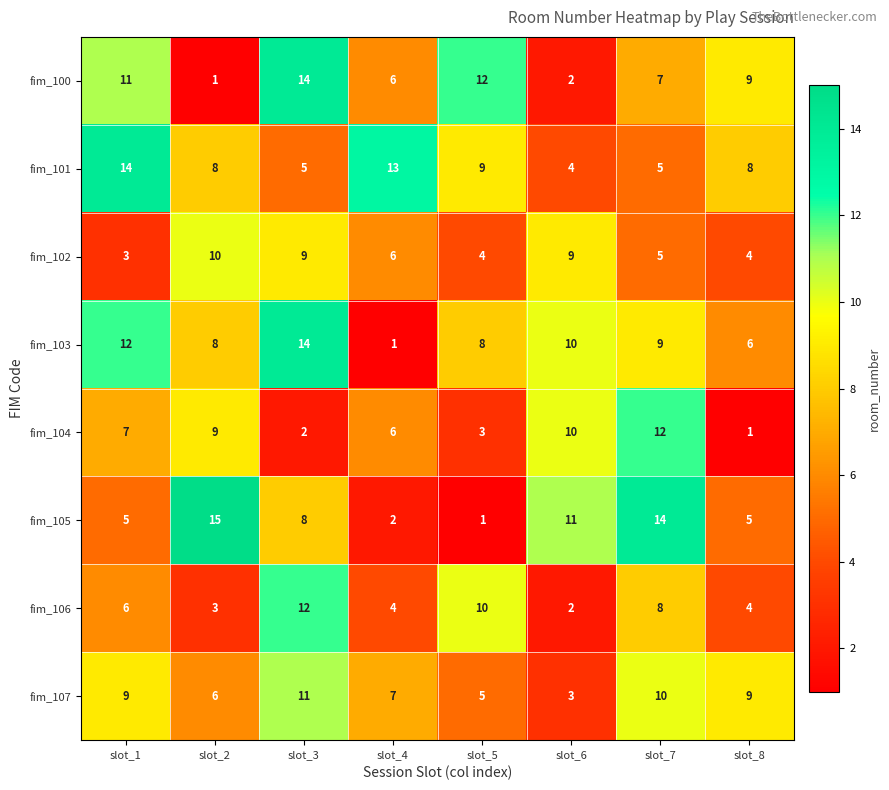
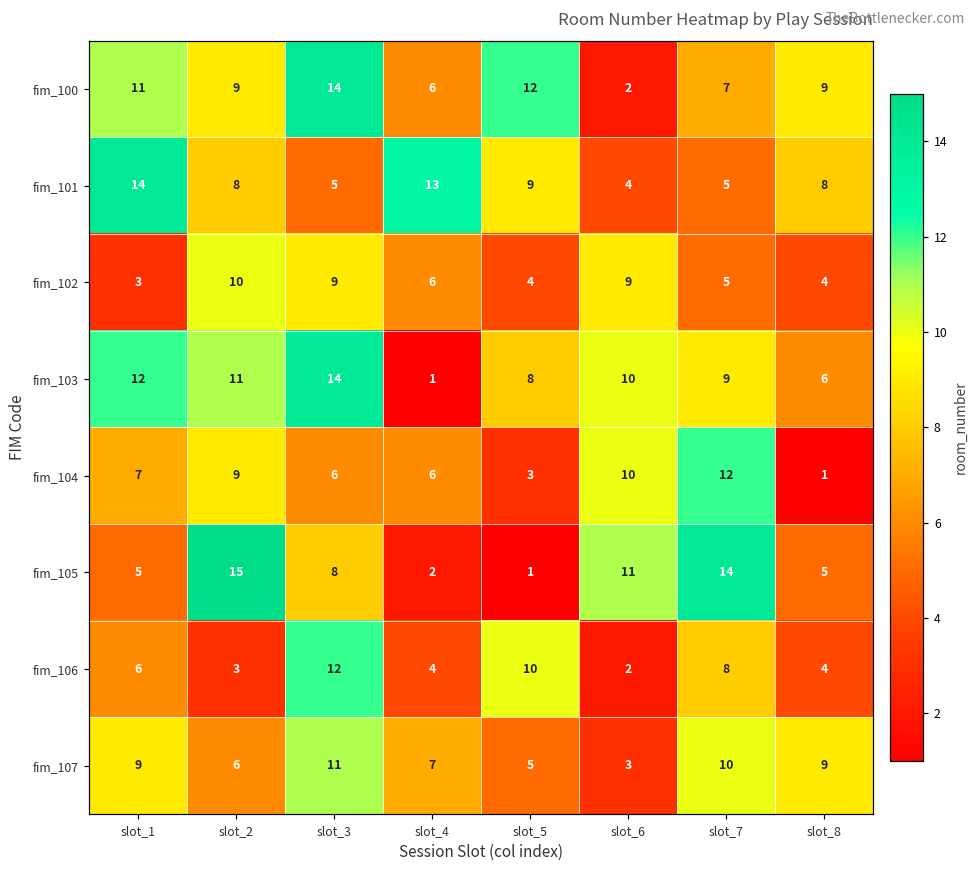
fim_100, slot_2: 1 -> 9
fim_103, slot_2: 8 -> 11
fim_104, slot_3: 2 -> 6
